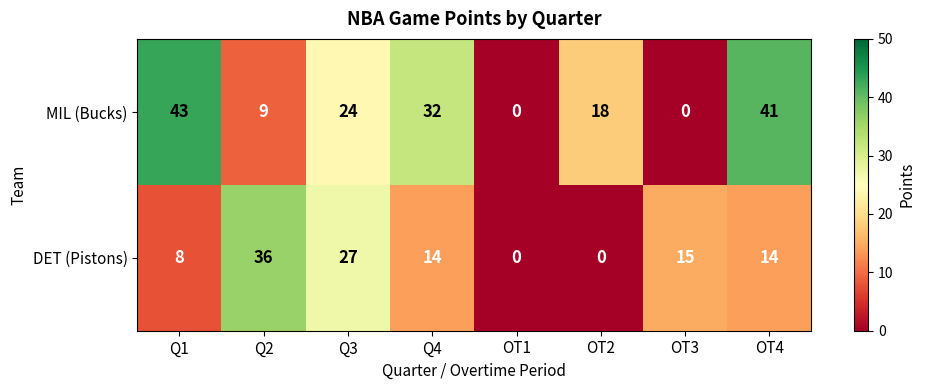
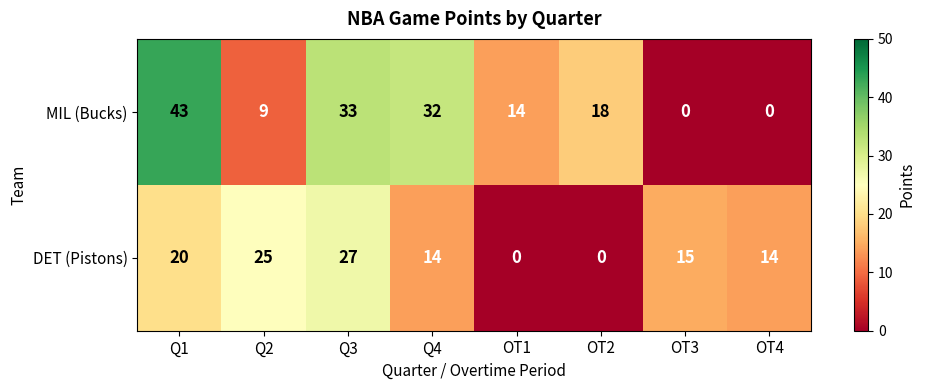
MIL (Bucks), Q3: 24 -> 33
MIL (Bucks), OT1: 0 -> 14
MIL (Bucks), OT4: 41 -> 0
DET (Pistons), Q1: 8 -> 20
DET (Pistons), Q2: 36 -> 25
